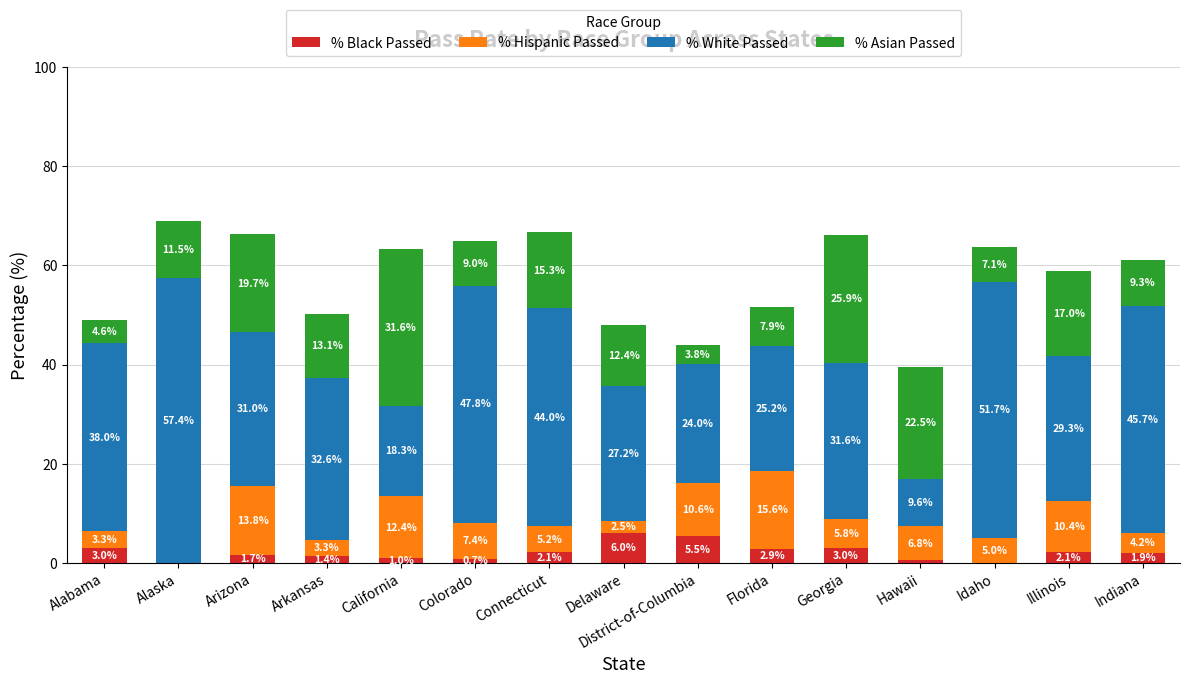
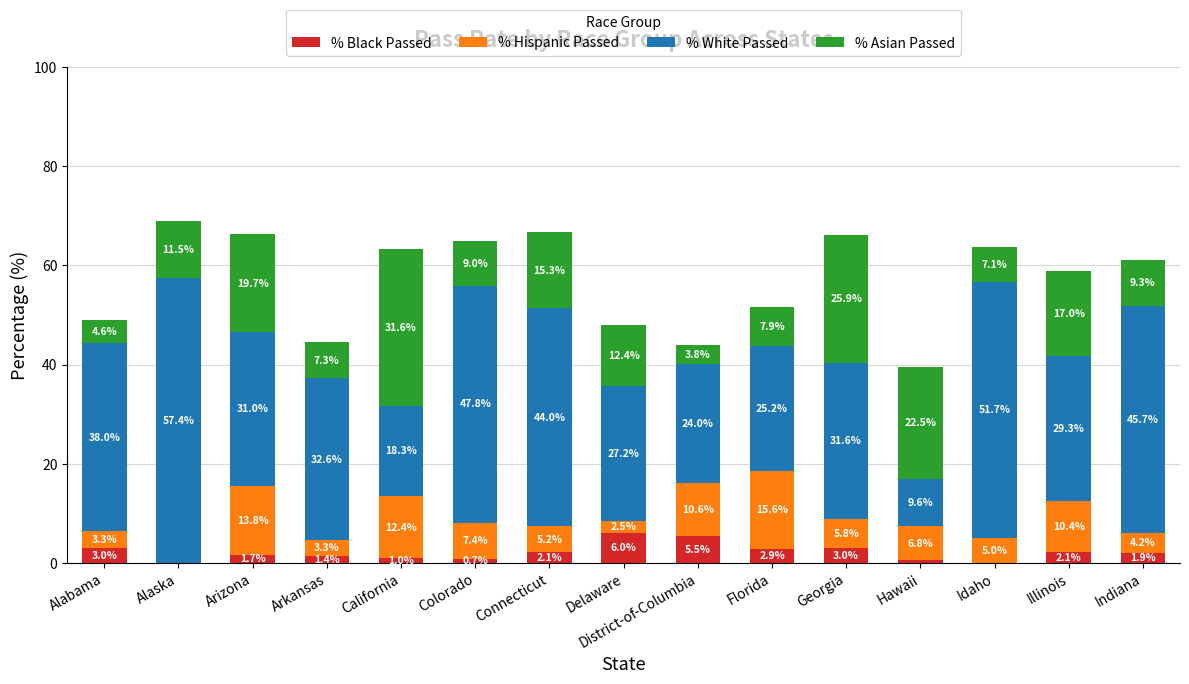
% Asian Passed, Arkansas: 13.1% -> 7.3%
